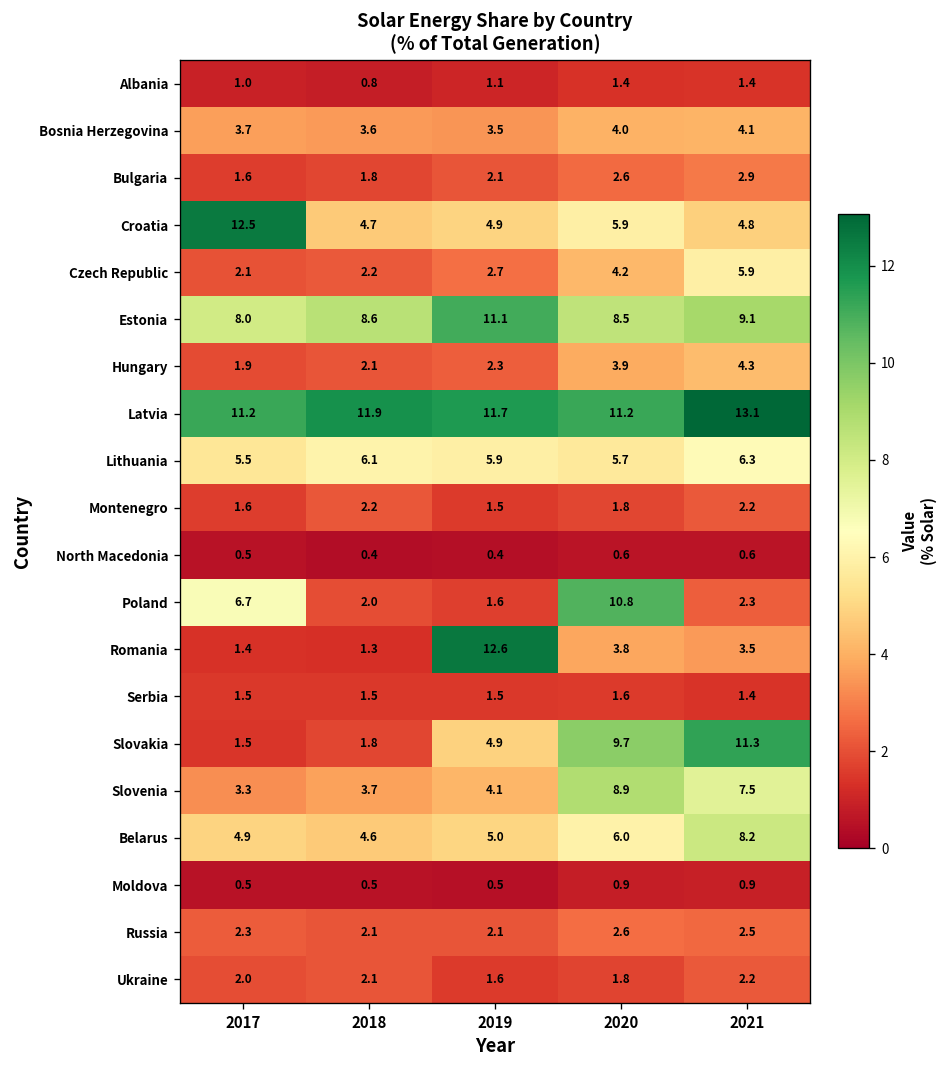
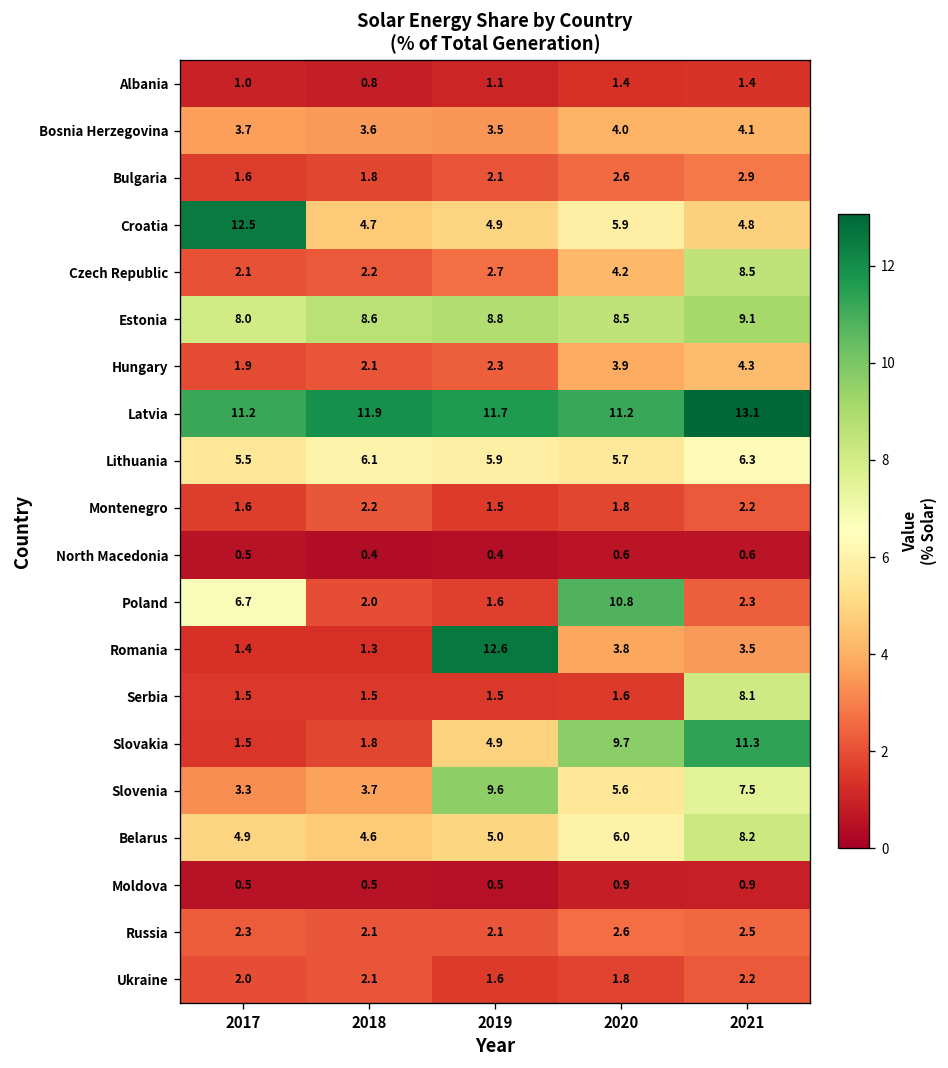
Czech Republic, 2021: 5.9 -> 8.5
Estonia, 2019: 11.1 -> 8.8
Serbia, 2021: 1.4 -> 8.1
Slovenia, 2019: 4.1 -> 9.6
Slovenia, 2020: 8.9 -> 5.6
